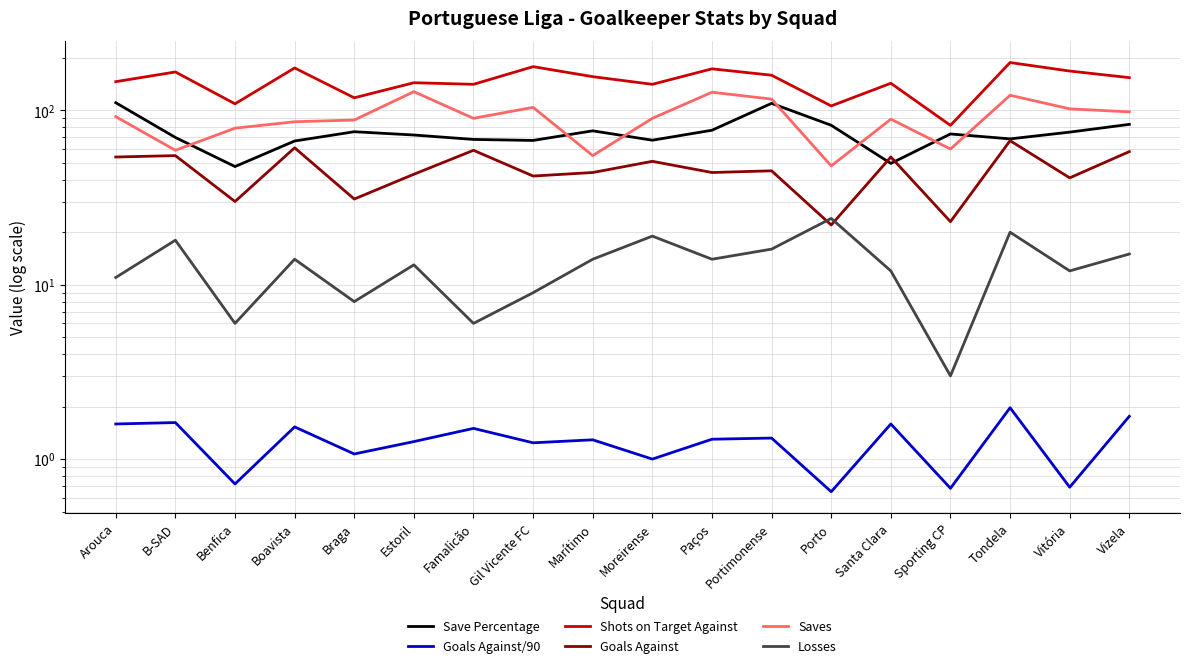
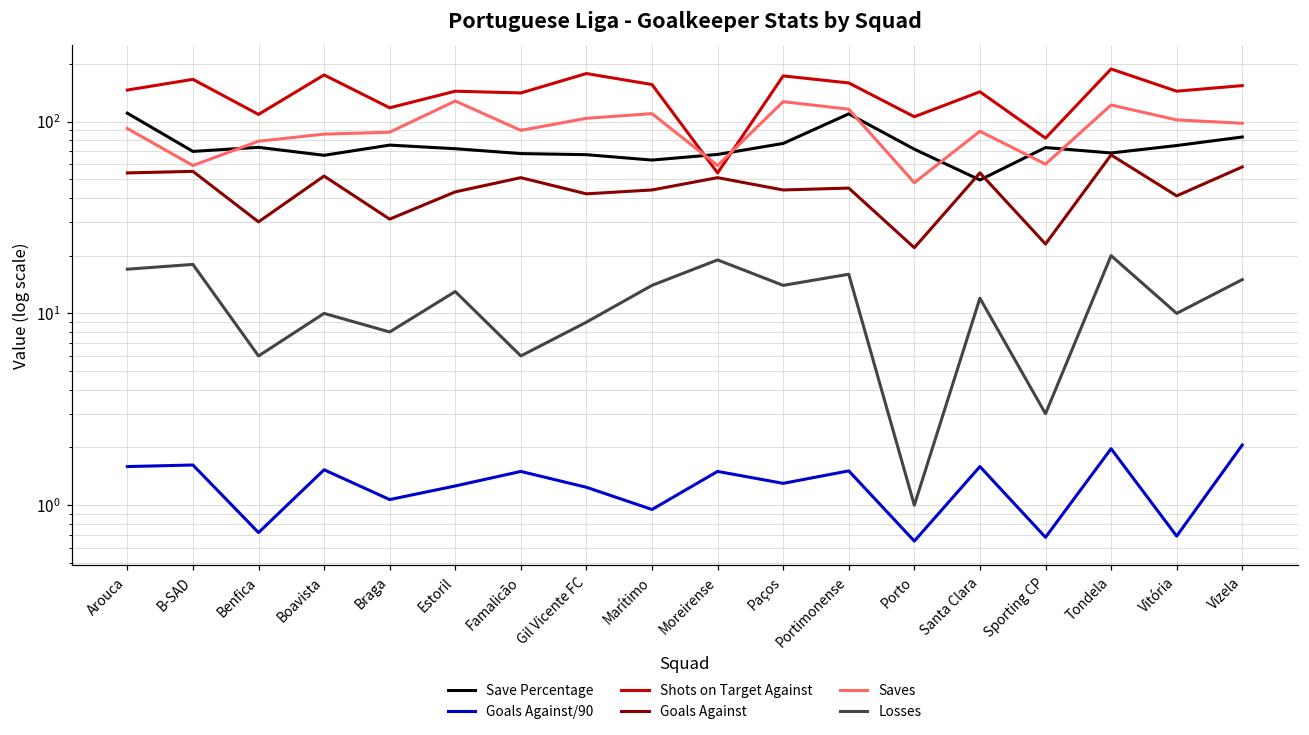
Losses, Arouca: 11 -> 17
Save Percentage, Benfica: 48 -> 73
Goals Against, Boavista: 61 -> 52
Losses, Boavista: 14 -> 10
Goals Against, Famalicão: 59 -> 51
Save Percentage, Marítimo: 80 -> 63
Goals Against/90, Marítimo: 1.3 -> 1.0
Saves, Marítimo: 55 -> 110
Goals Against/90, Moreirense: 1.0 -> 1.5
Shots on Target Against, Moreirense: 140 -> 54
Saves, Moreirense: 90 -> 59
Goals Against/90, Portimonense: 1.3 -> 1.5
Save Percentage, Porto: 80 -> 72
Losses, Porto: 24 -> 1
Shots on Target Against, Vitória: 170 -> 140
Losses, Vitória: 12 -> 10
Goals Against/90, Vizela: 1.8 -> 2.1
